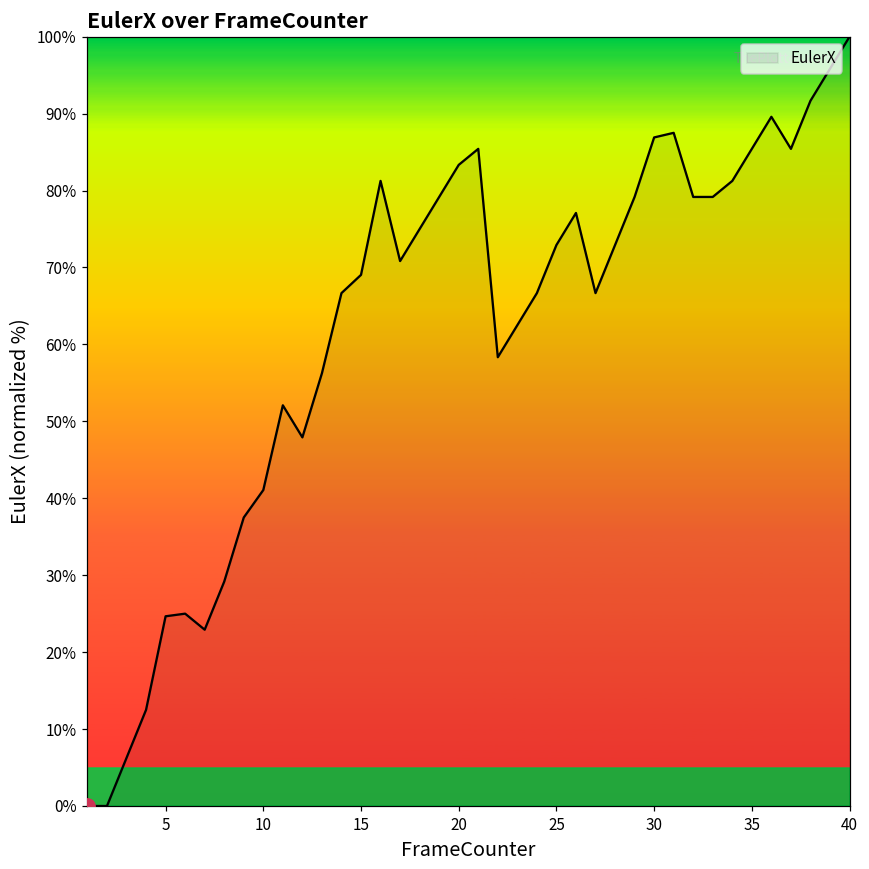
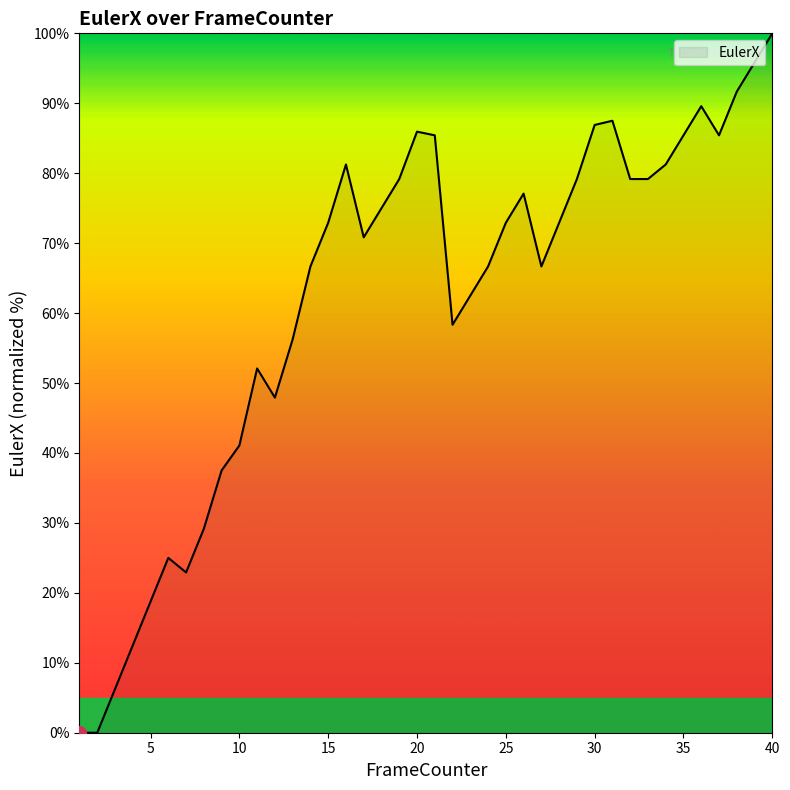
EulerX, 5: 25% -> 19%
EulerX, 15: 69% -> 73%
EulerX, 20: 83% -> 86%
